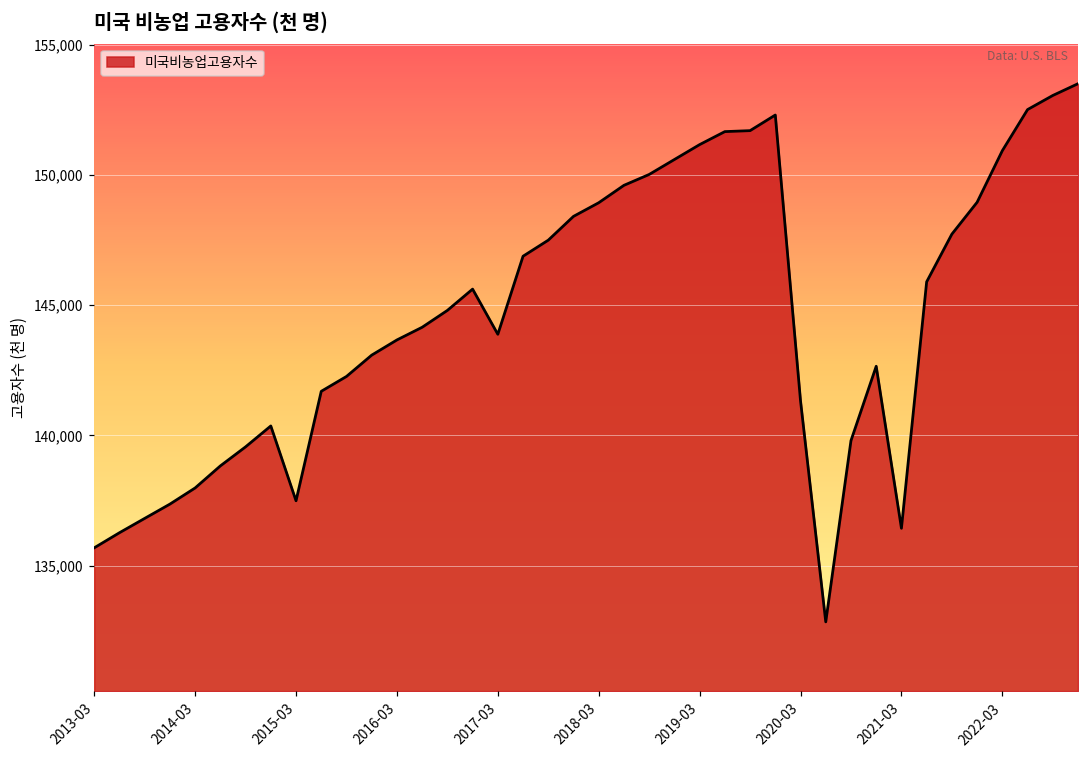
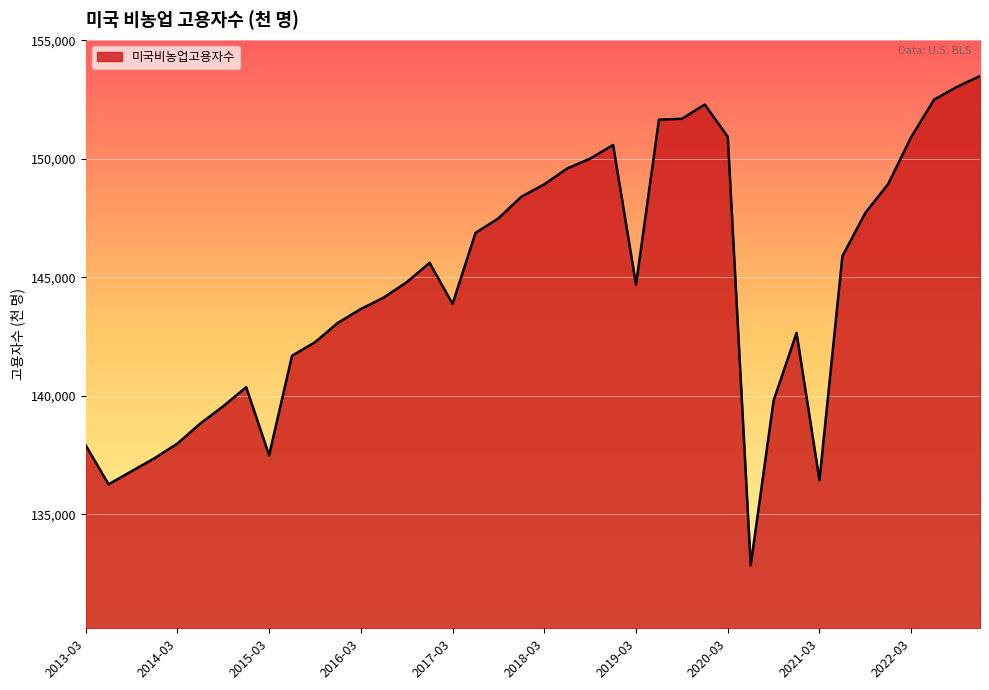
2013-03: 135,700 -> 137,900
2019-03: 151,200 -> 144,700
2020-03: 141,300 -> 150,900
